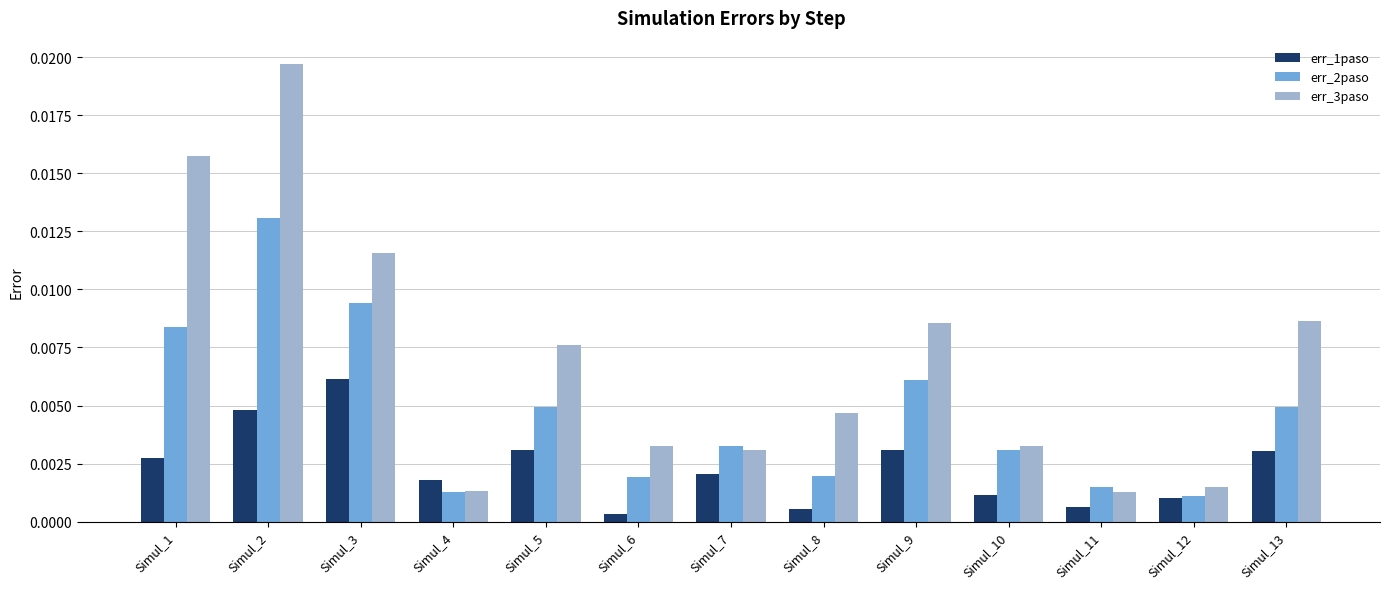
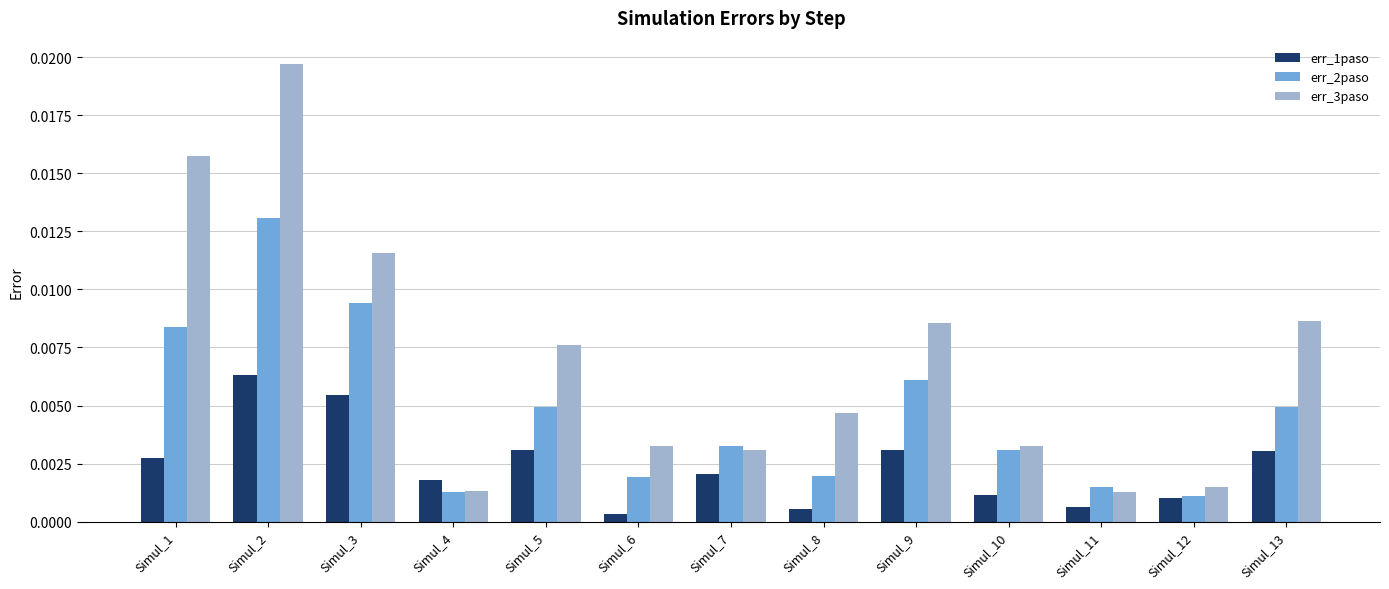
err_1paso, Simul_2: 0.0048 -> 0.0063
err_1paso, Simul_3: 0.0062 -> 0.0054
